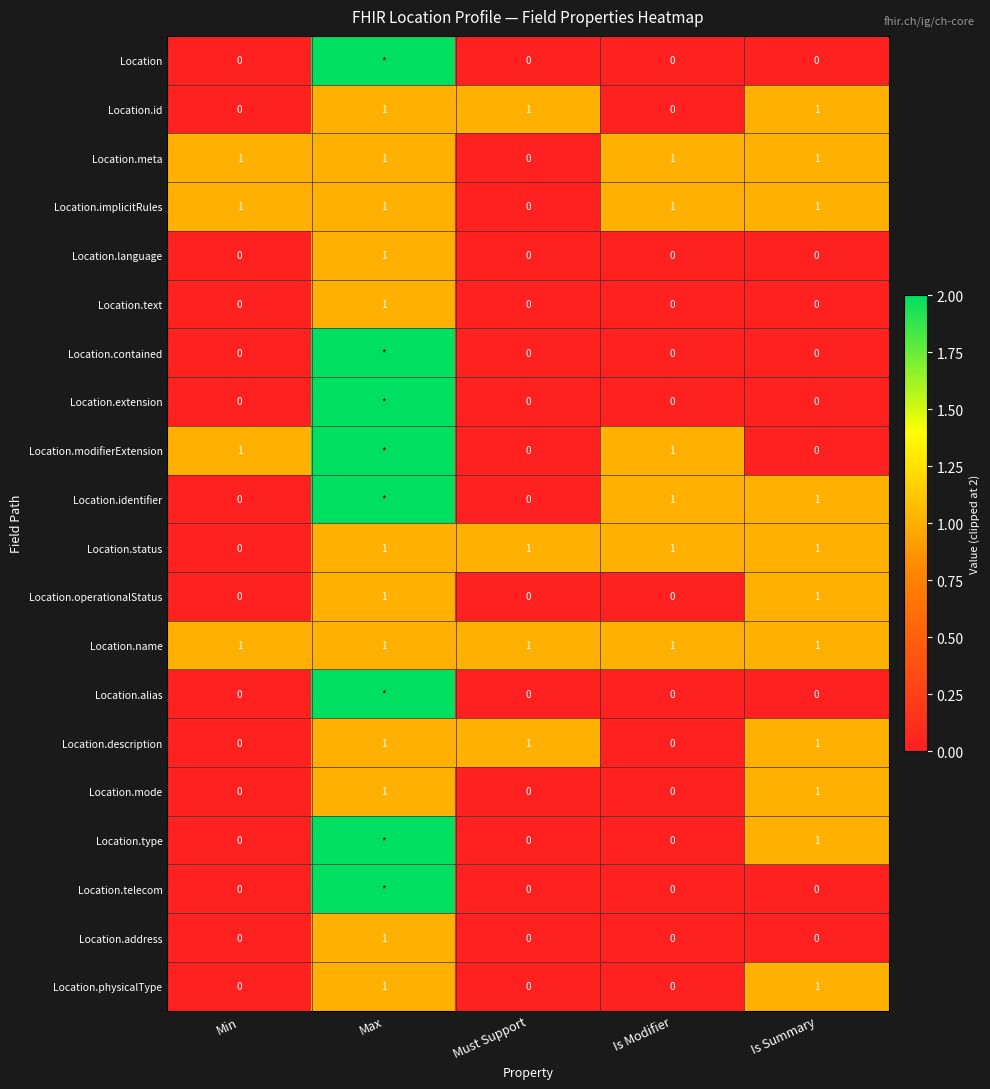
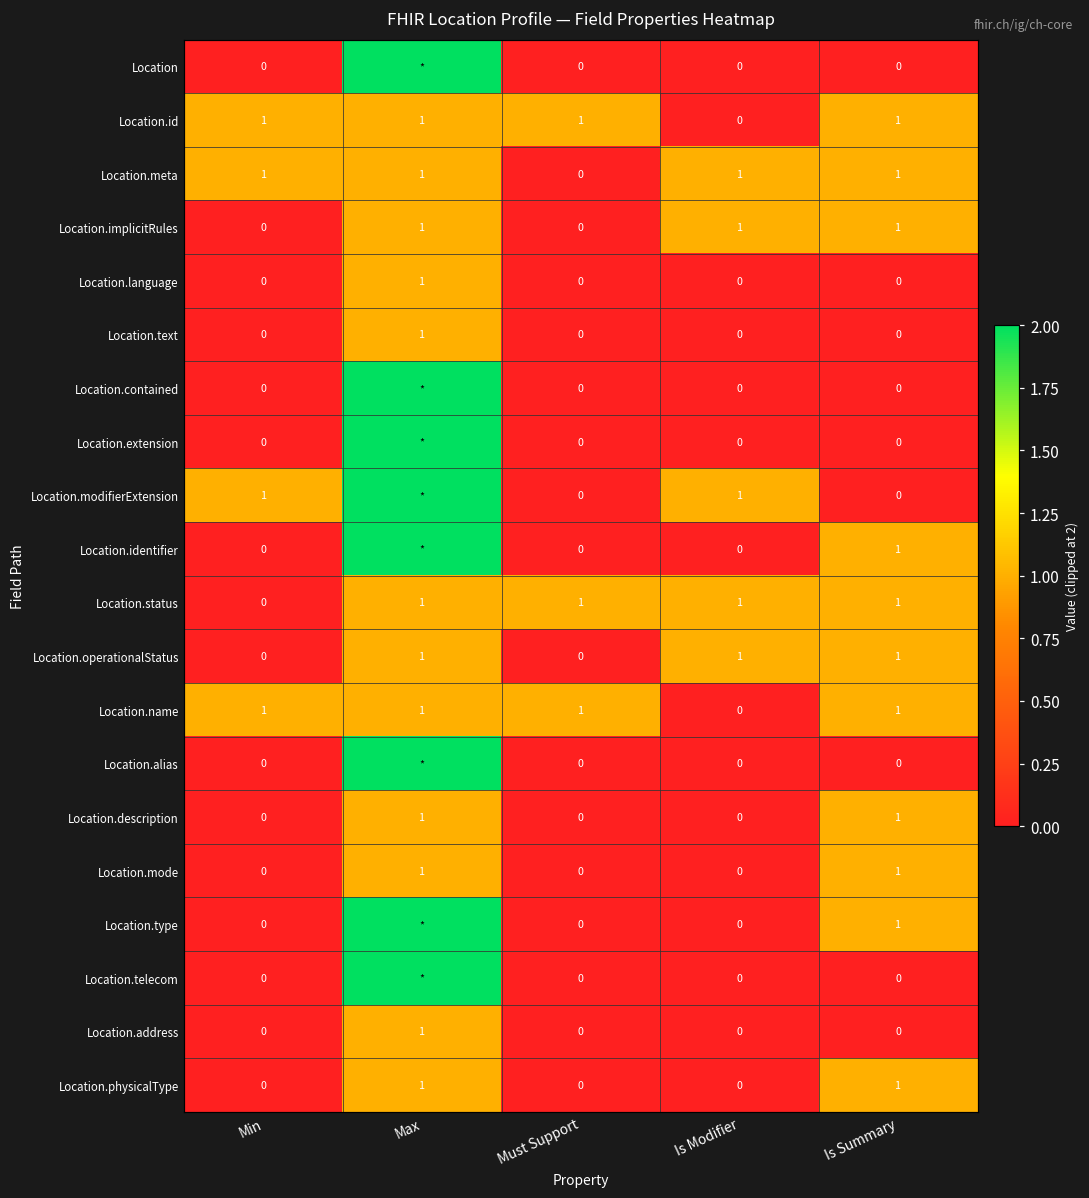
Location.id, Min: 0 -> 1
Location.implicitRules, Min: 1 -> 0
Location.identifier, Is Modifier: 1 -> 0
Location.operationalStatus, Is Modifier: 0 -> 1
Location.name, Is Modifier: 1 -> 0
Location.description, Must Support: 1 -> 0
